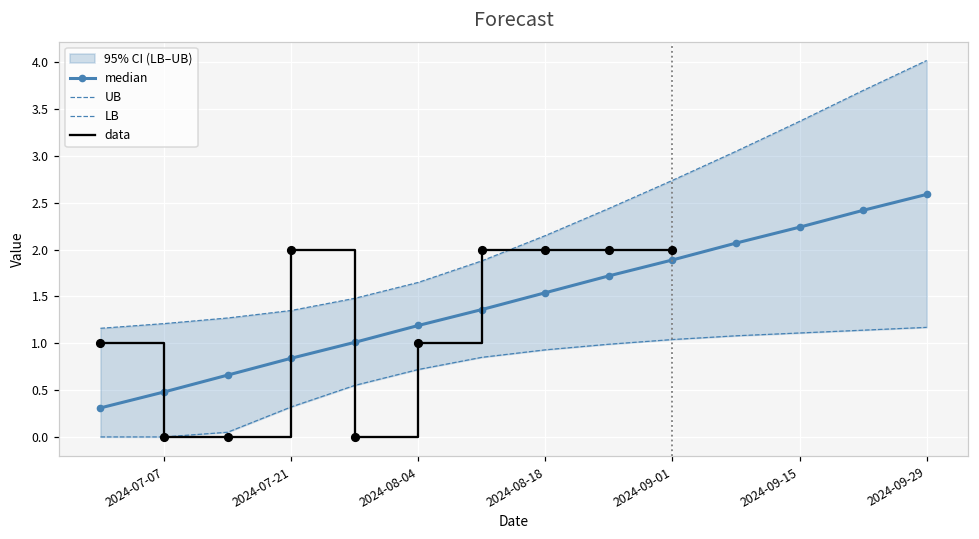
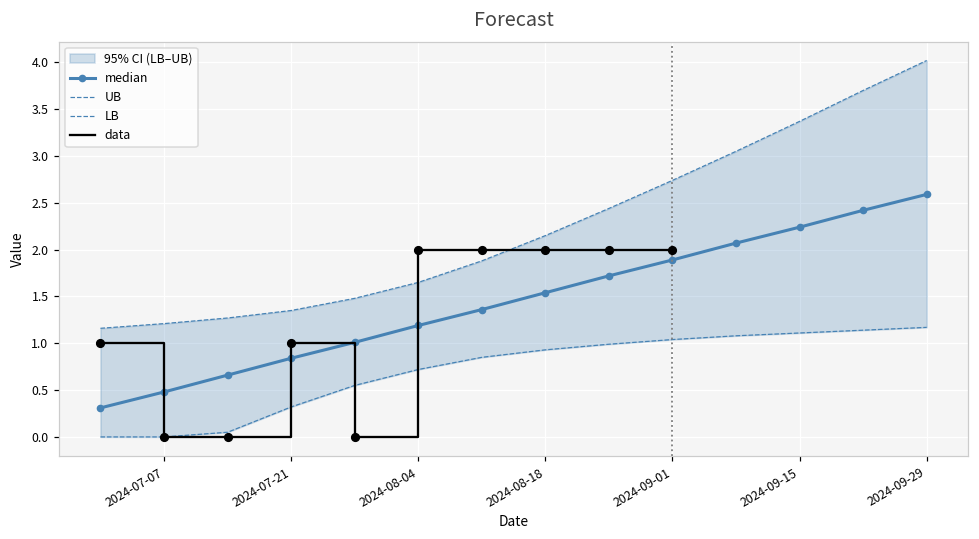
data, 2024-07-21: 2 -> 1
data, 2024-08-04: 1 -> 2
